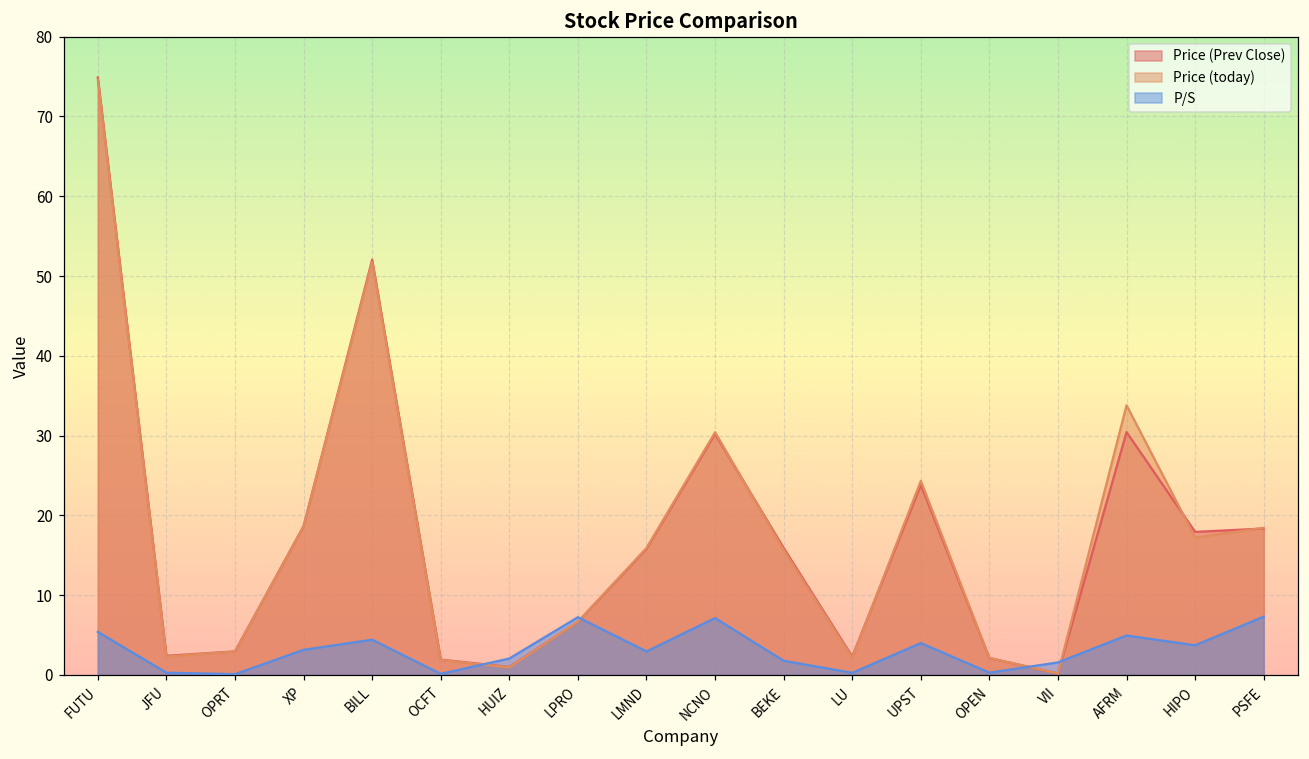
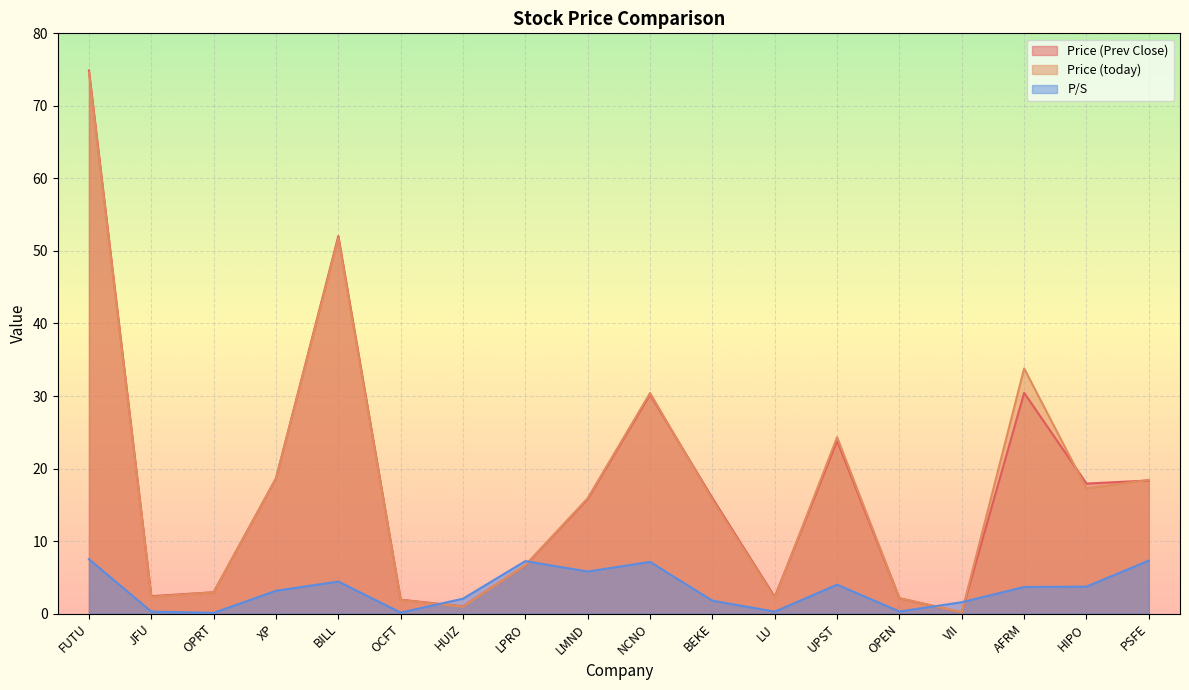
P/S, FUTU: 5 -> 8
P/S, LMND: 3 -> 6
P/S, AFRM: 5 -> 4
